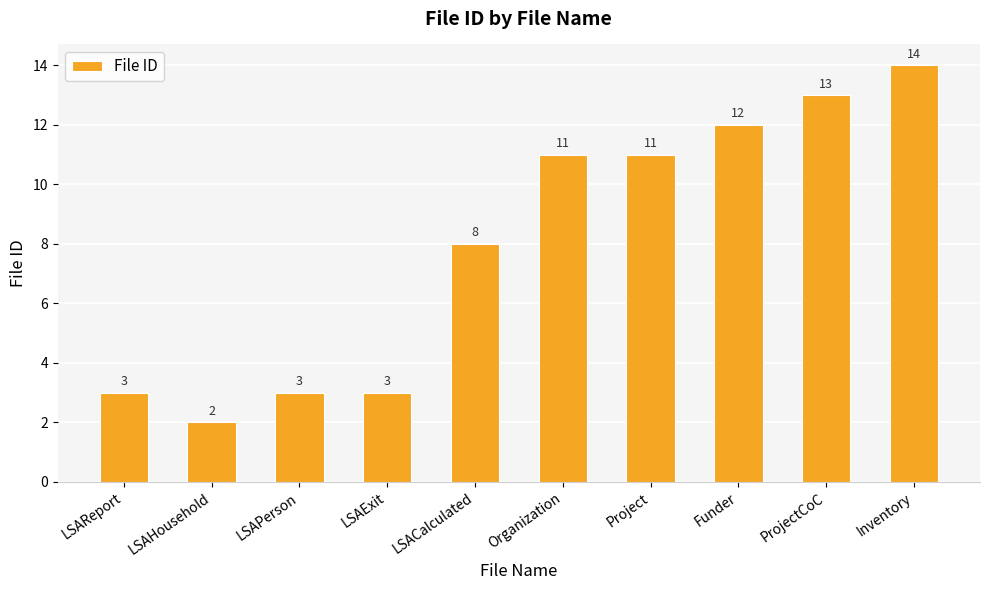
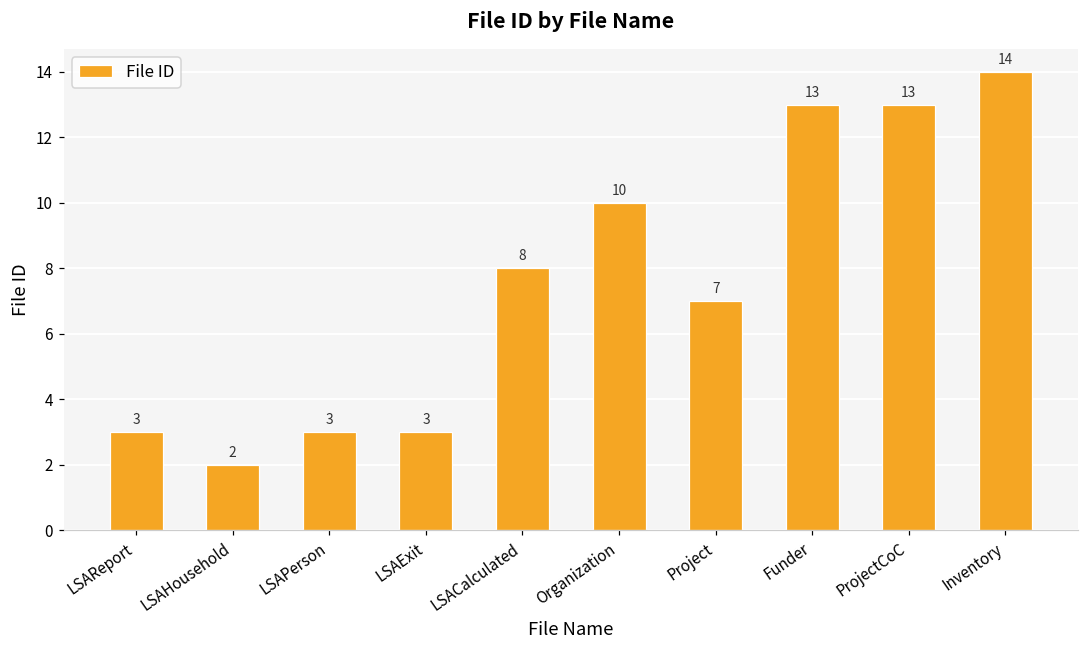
Organization: 11 -> 10
Project: 11 -> 7
Funder: 12 -> 13
